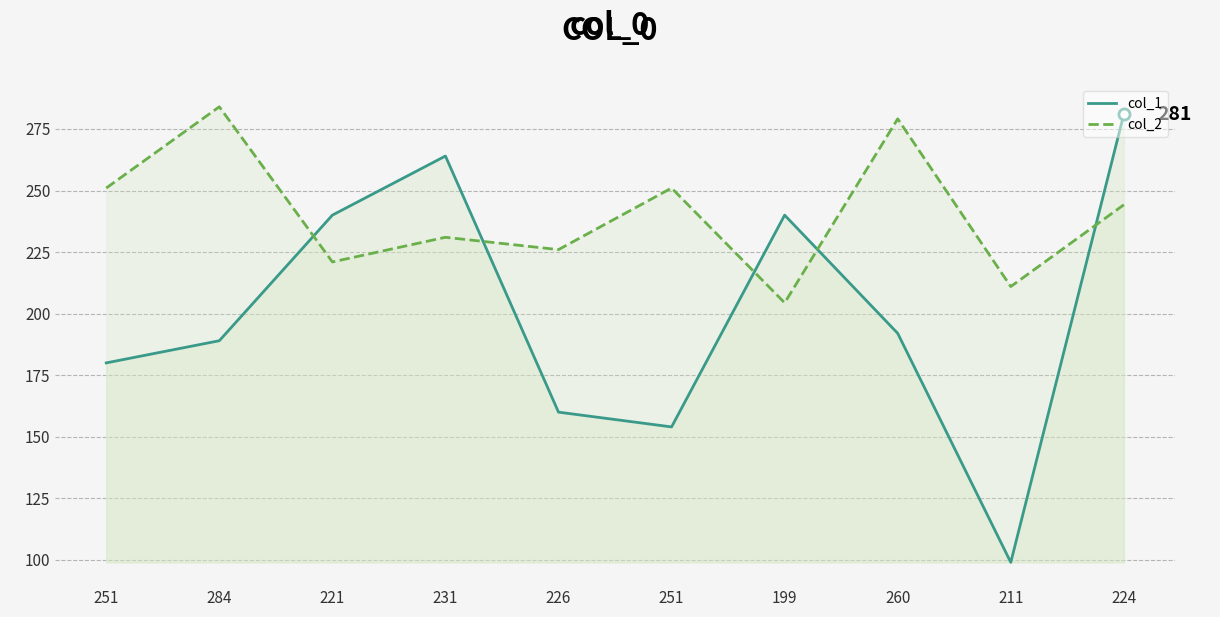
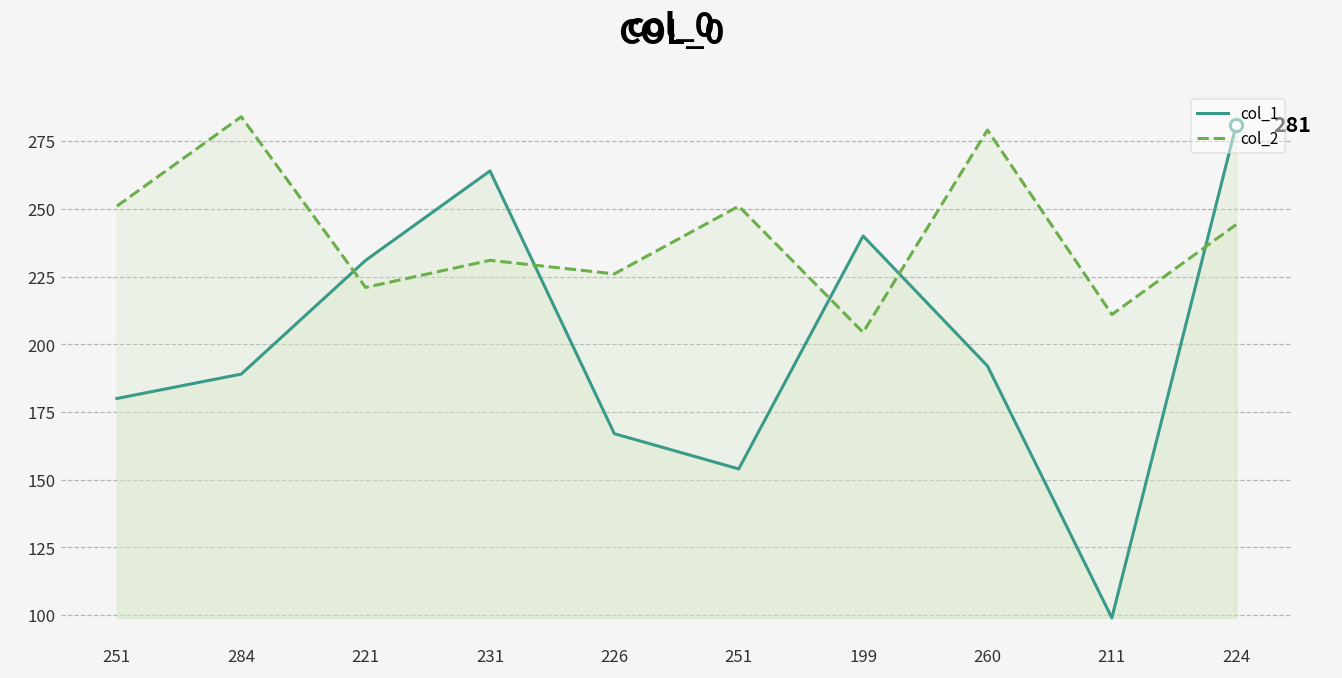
col_1, 221: 240 -> 231
col_1, 226: 160 -> 167
